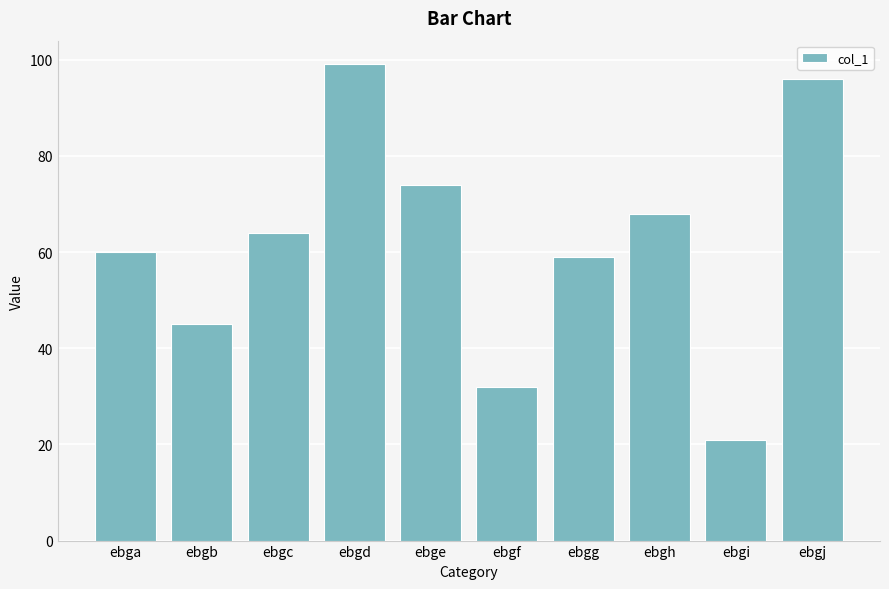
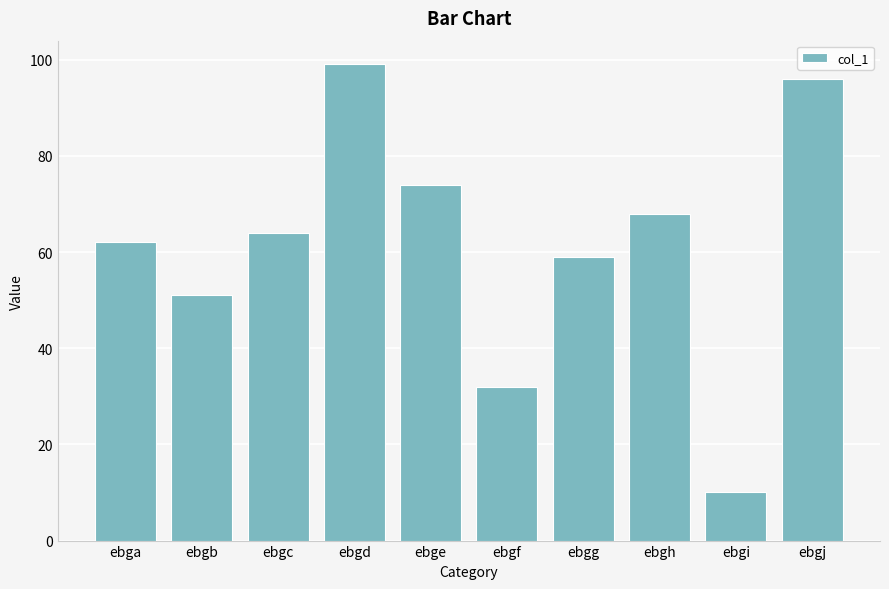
ebga: 60 -> 62
ebgb: 45 -> 51
ebgi: 21 -> 10
